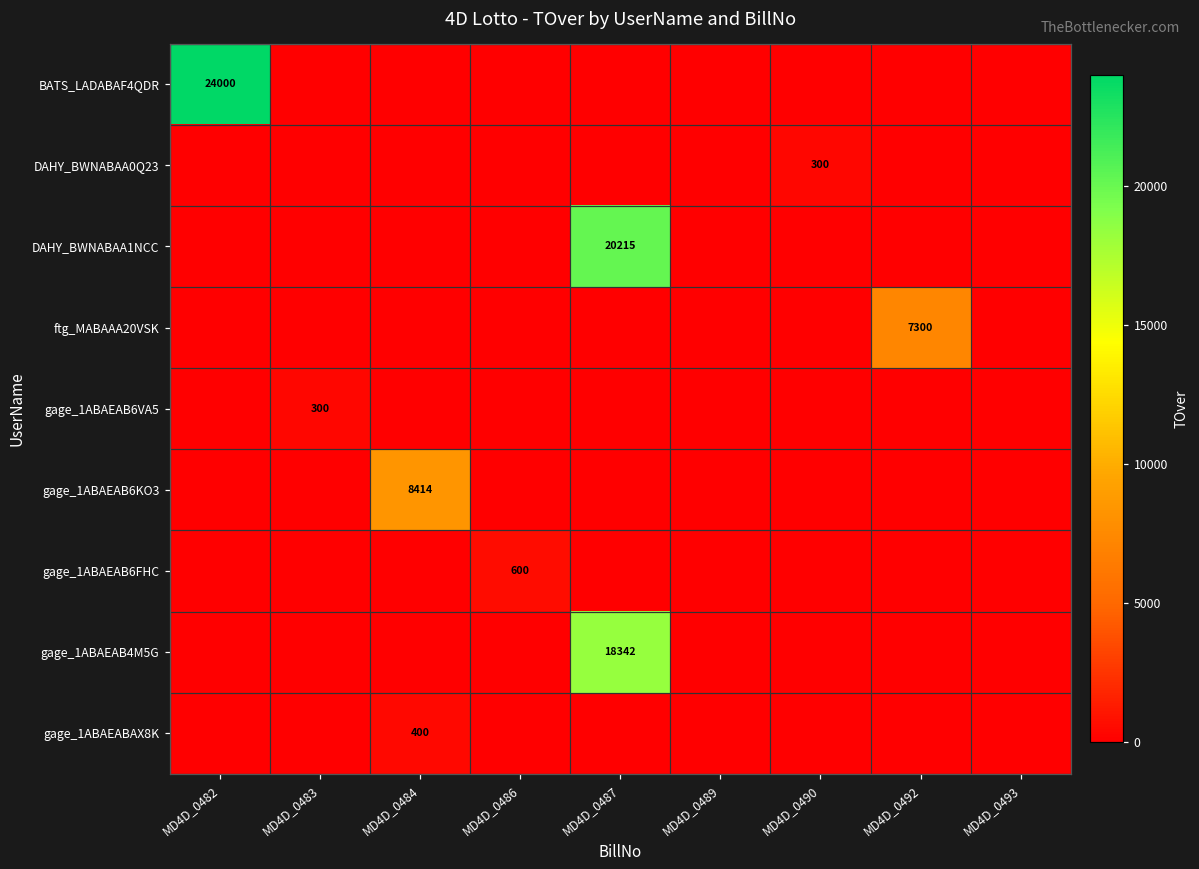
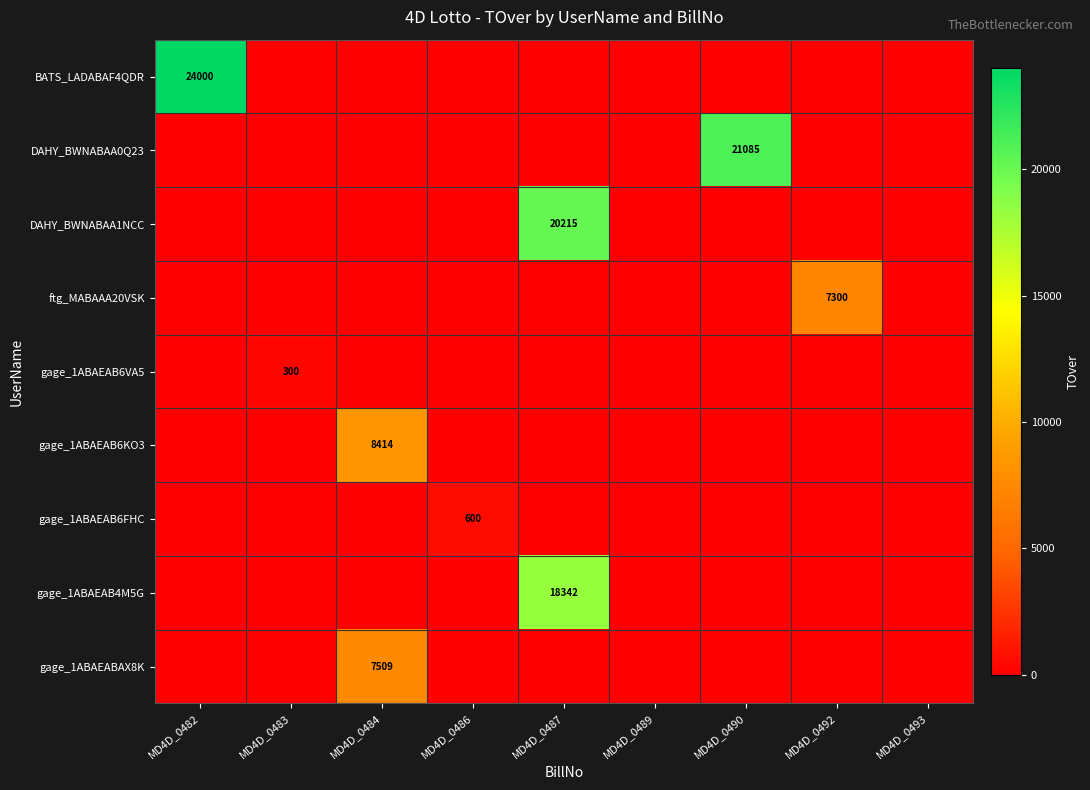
DAHY_BWNABAA0Q23, MD4D_0490: 300 -> 21085
gage_1ABAEABAX8K, MD4D_0484: 400 -> 7509
